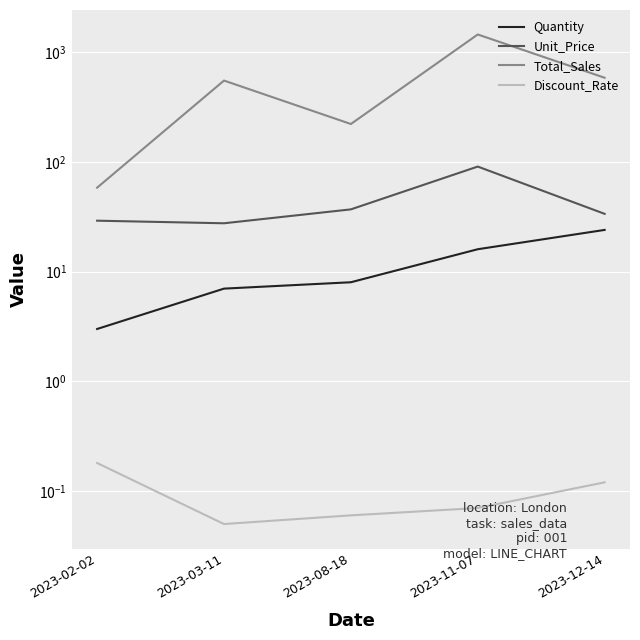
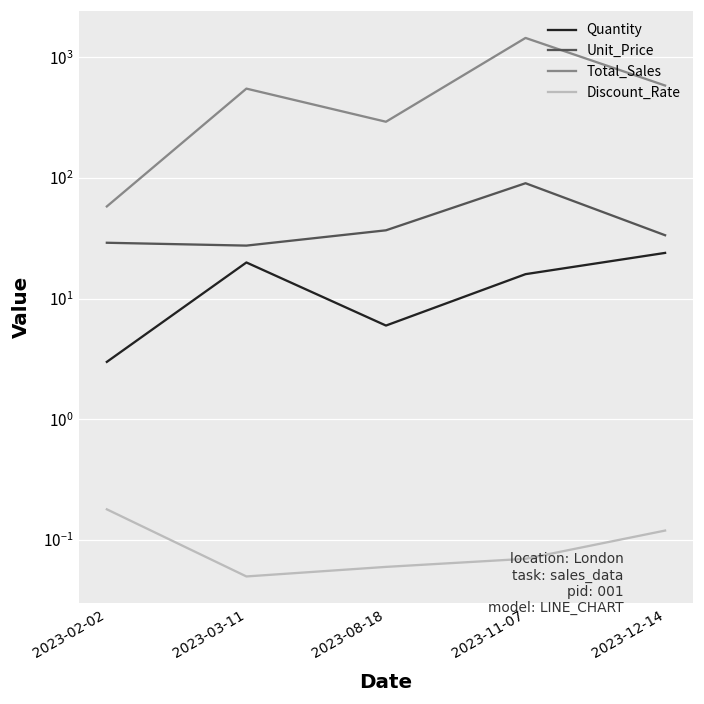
Quantity, 2023-03-11: 7 -> 20
Quantity, 2023-08-18: 8 -> 6
Total_Sales, 2023-08-18: 220 -> 290
